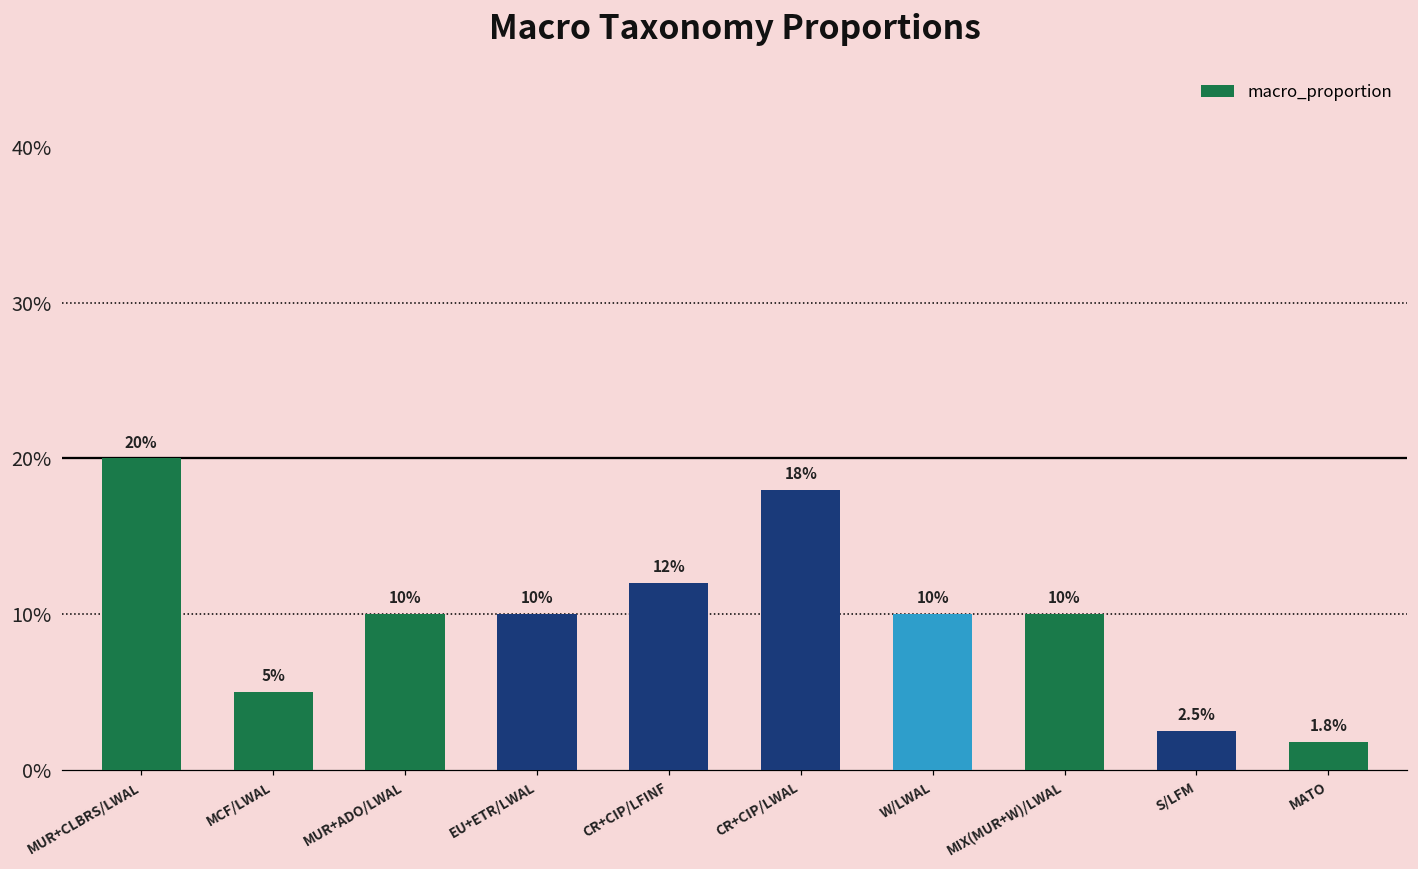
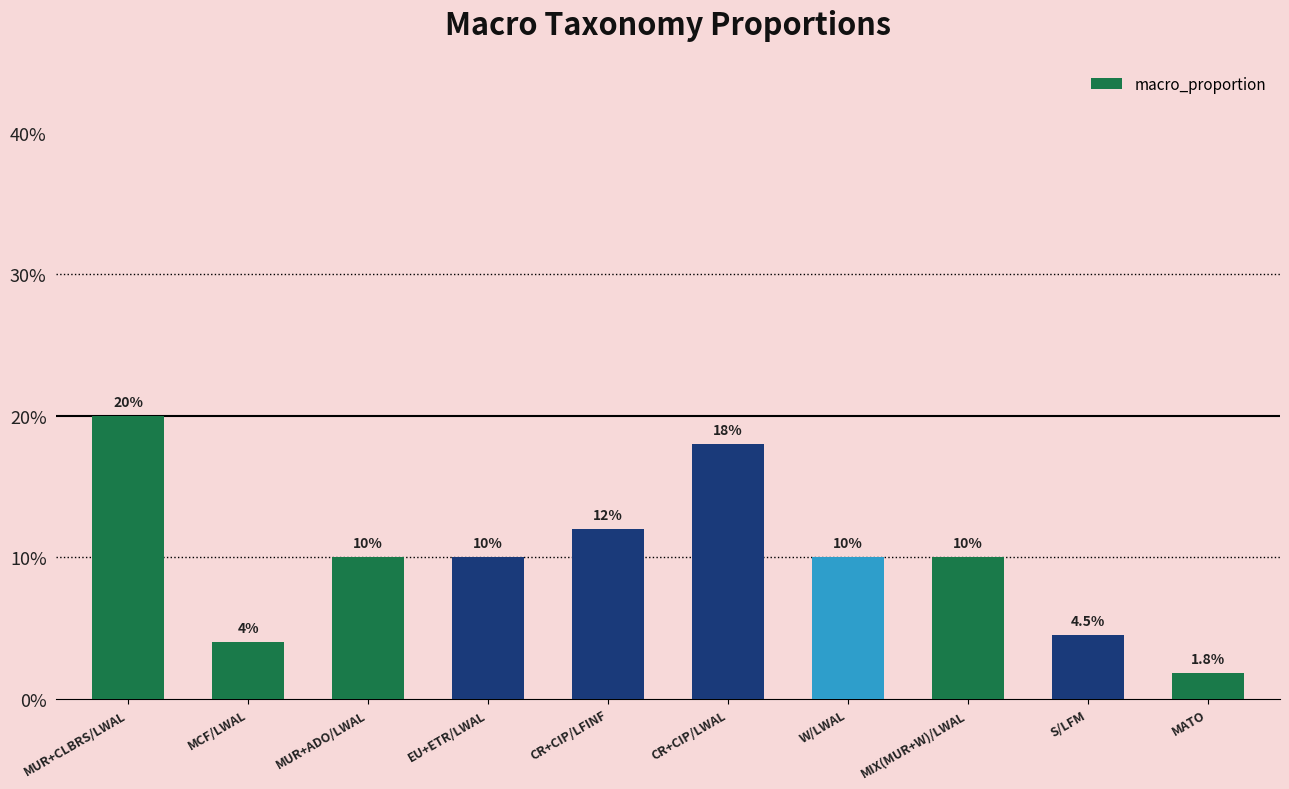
MCF/LWAL: 5% -> 4%
S/LFM: 2.5% -> 4.5%
